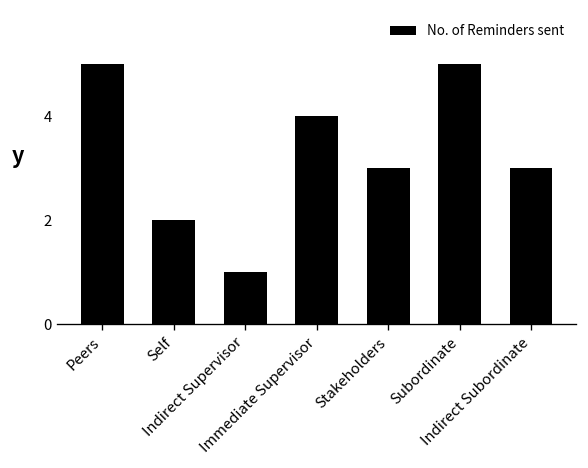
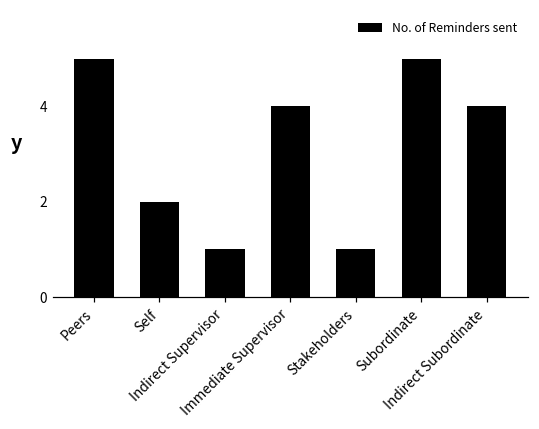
Stakeholders: 3 -> 1
Indirect Subordinate: 3 -> 4
